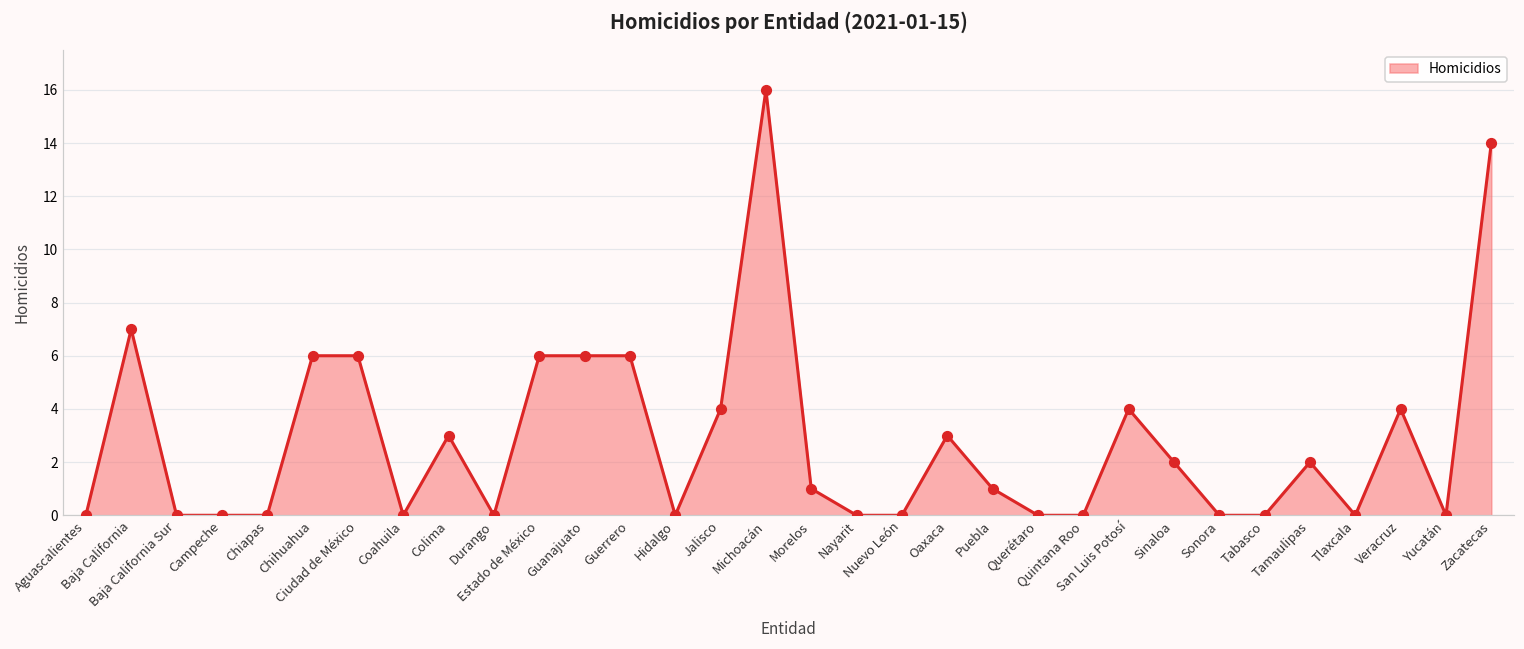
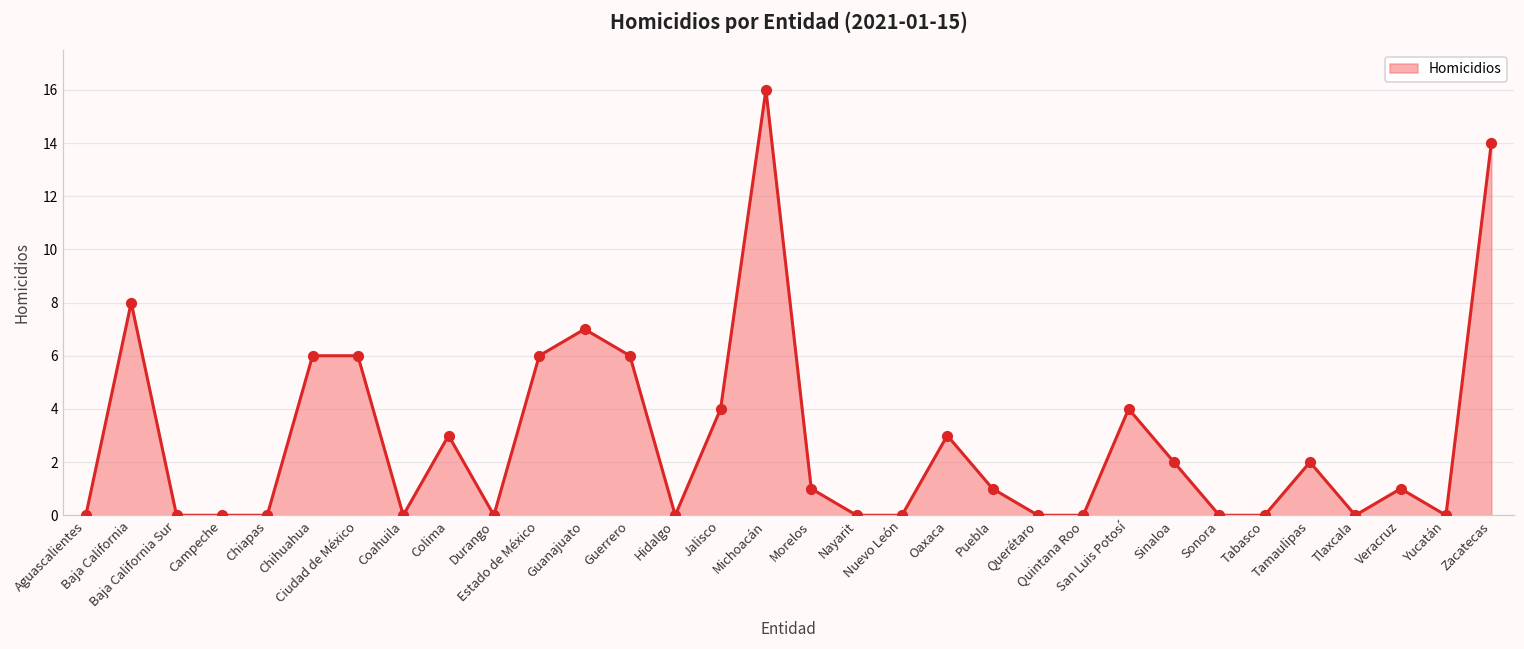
Baja California: 7 -> 8
Guanajuato: 6 -> 7
Veracruz: 4 -> 1
